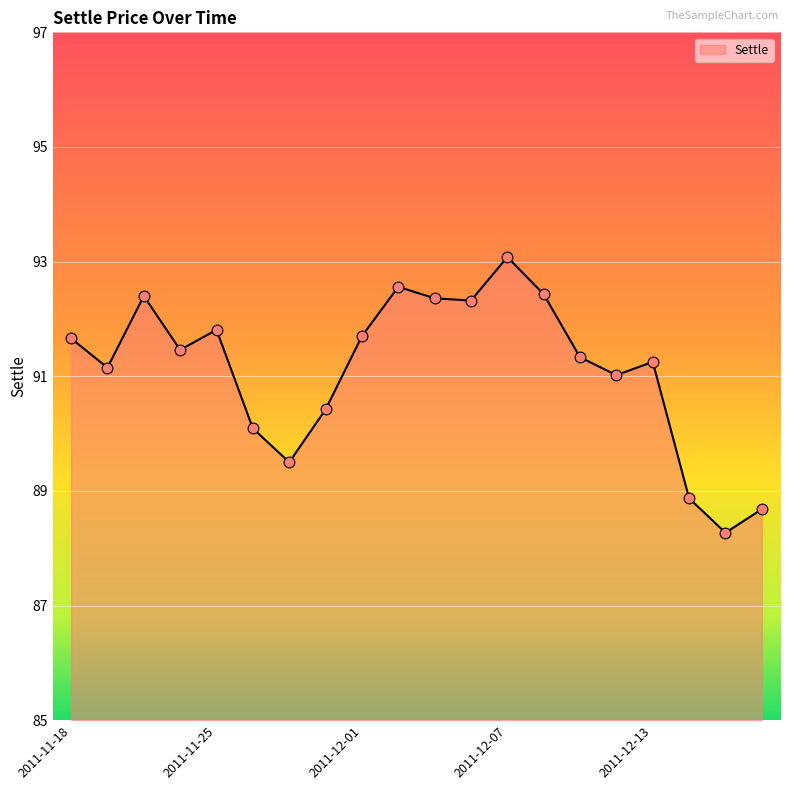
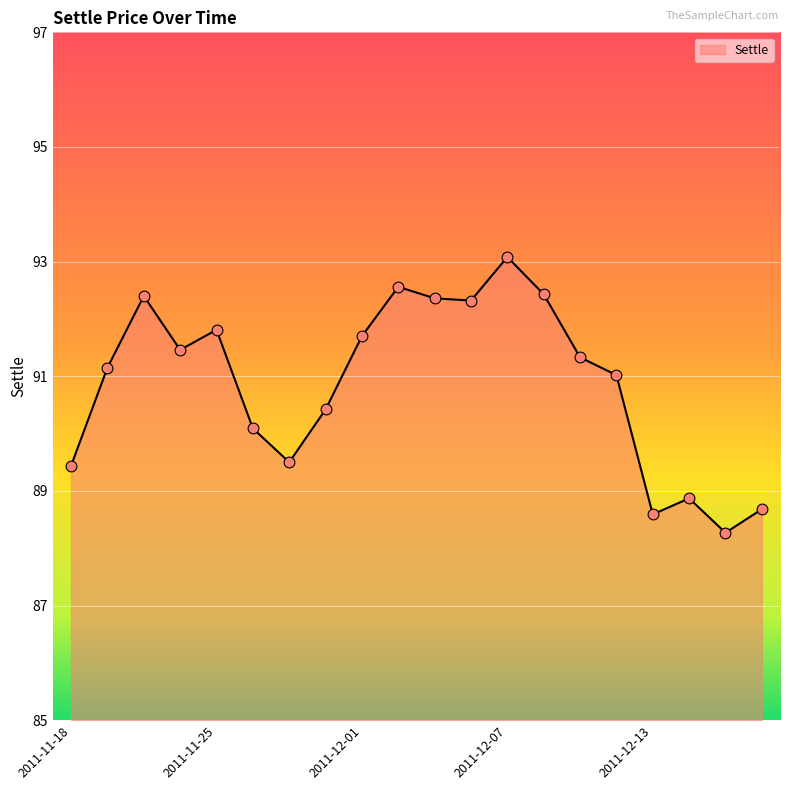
2011-11-18: 91.7 -> 89.4
2011-12-13: 91.3 -> 88.6
